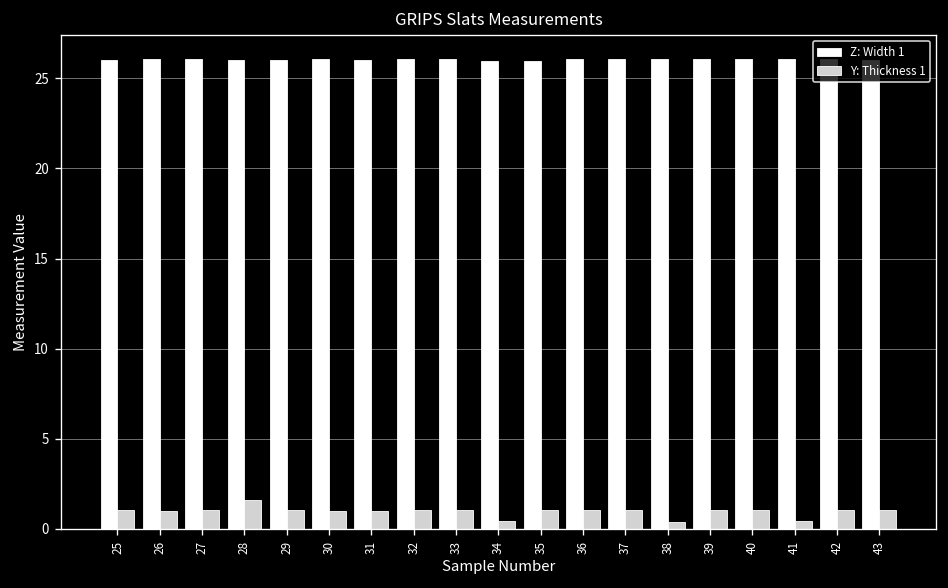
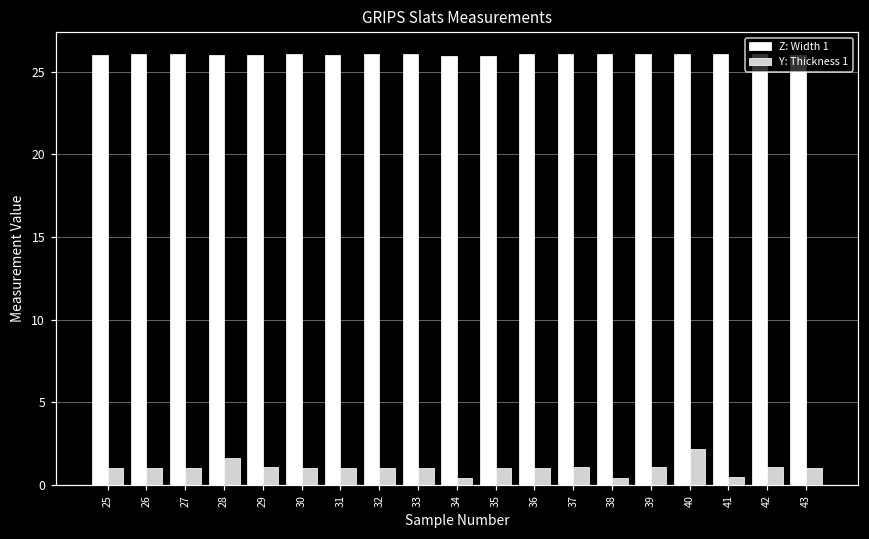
Y: Thickness 1, 40: 1.0 -> 2.2
